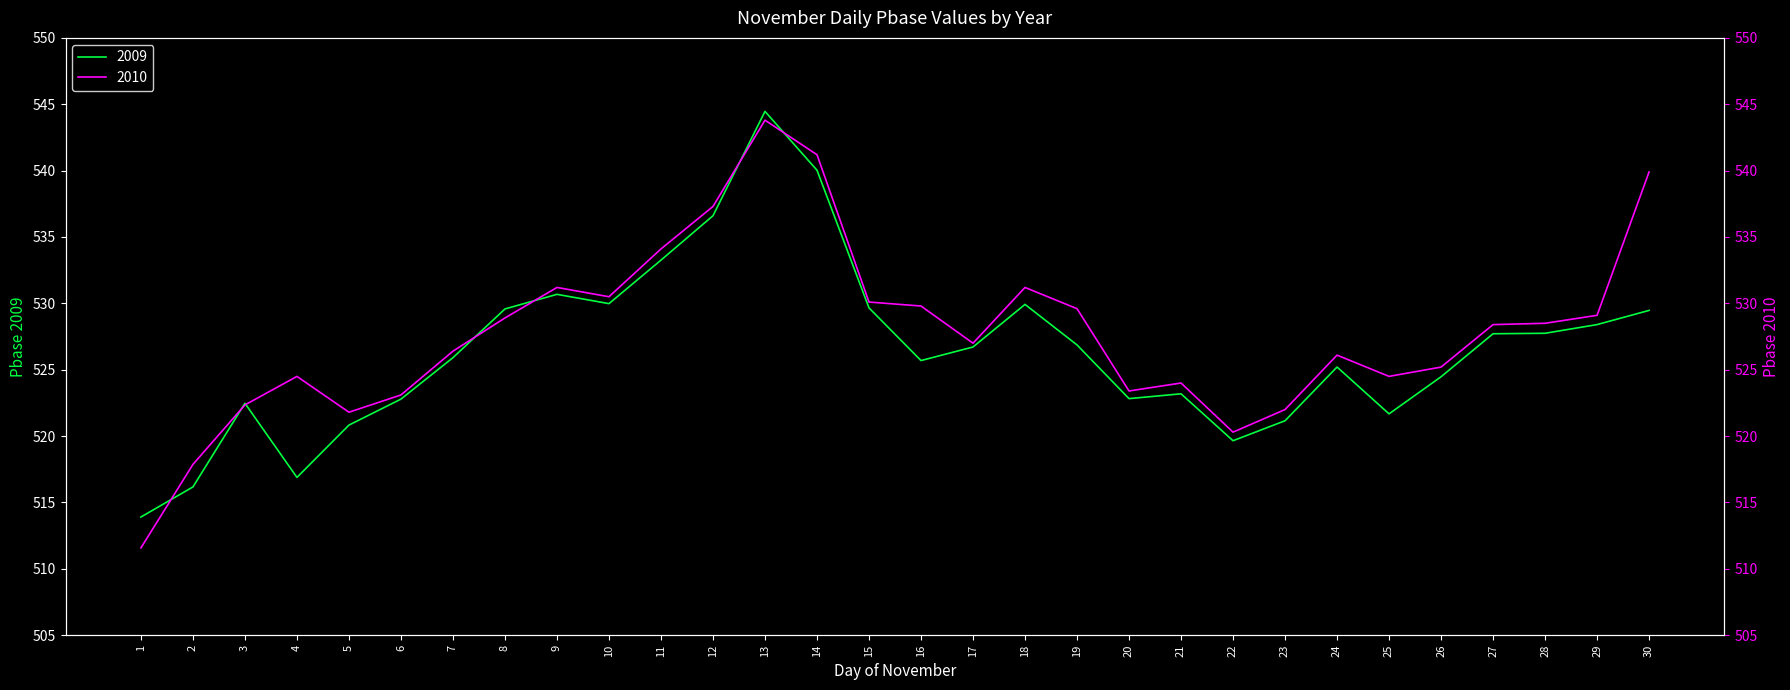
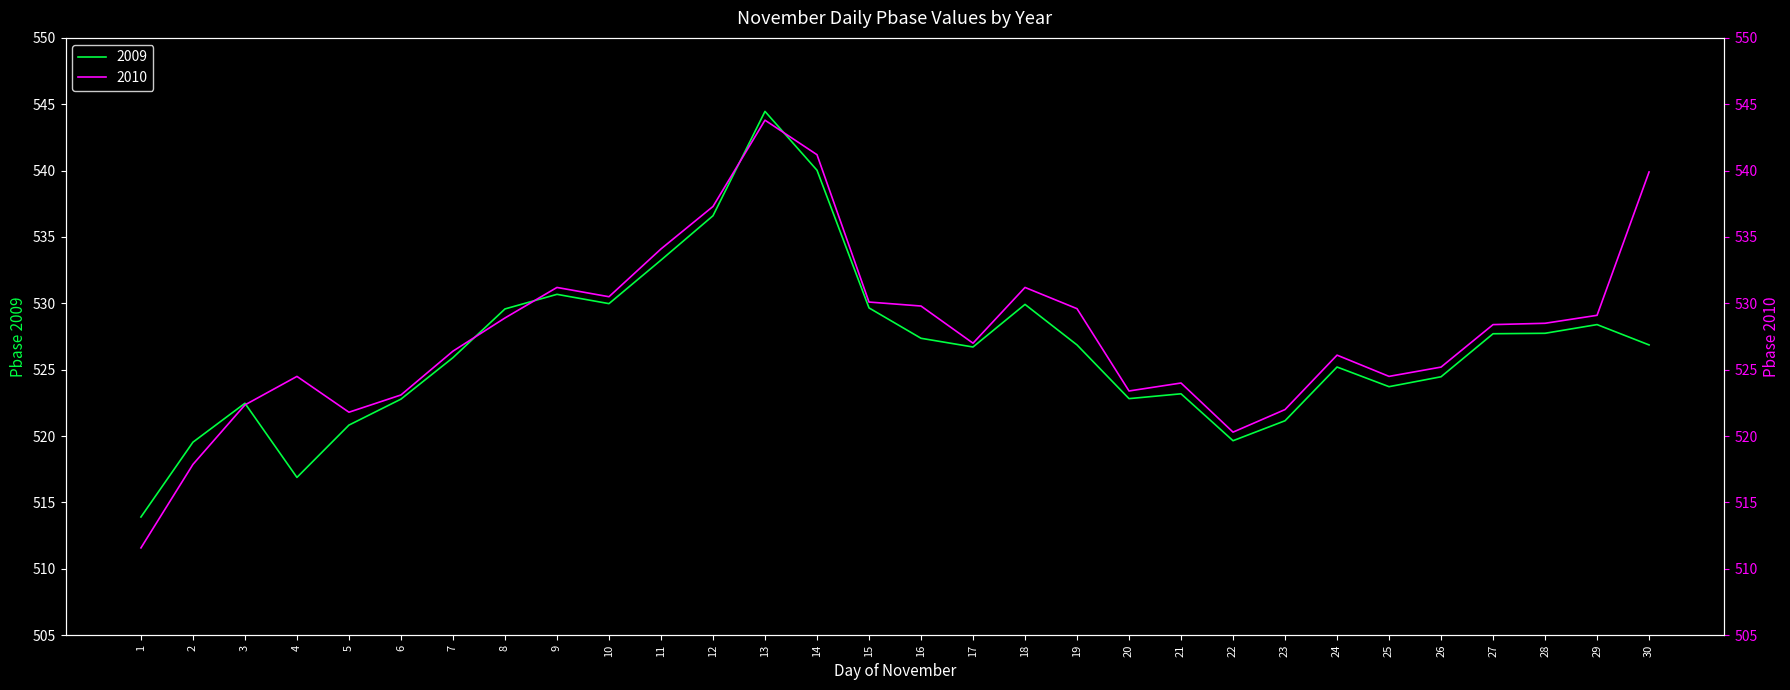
2009, 2: 516.2 -> 519.5
2009, 16: 525.7 -> 527.4
2009, 25: 521.7 -> 523.7
2009, 30: 529.5 -> 526.9
